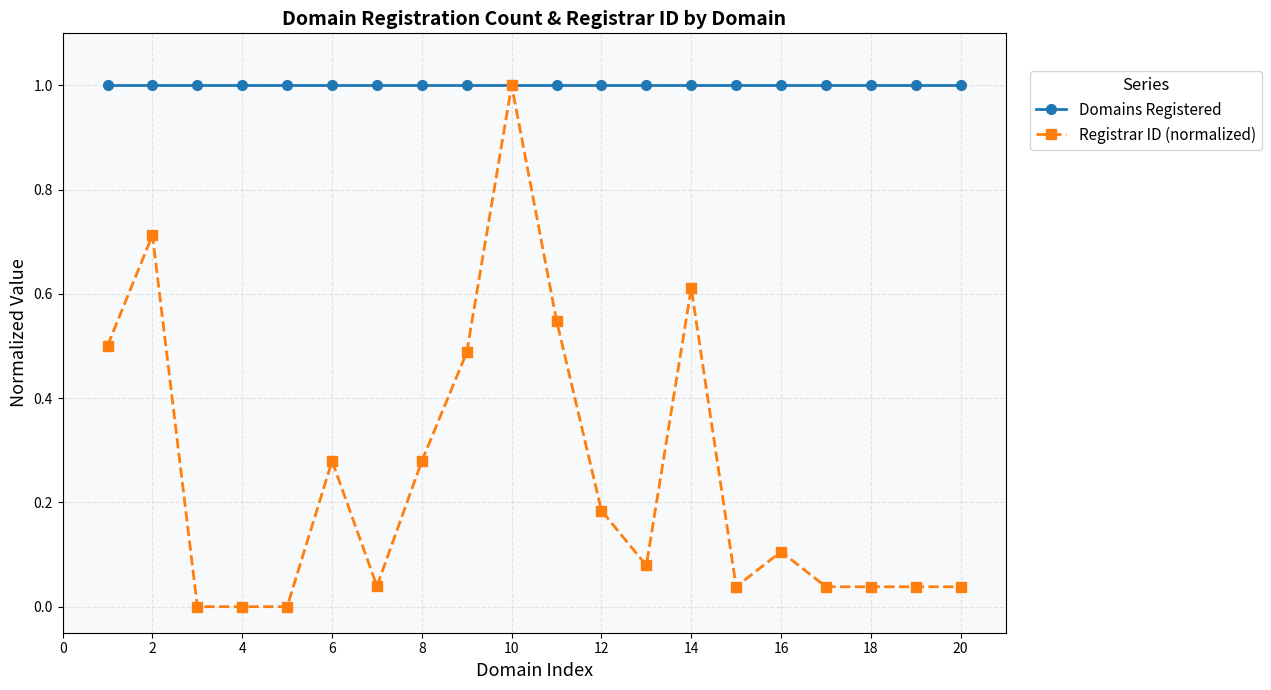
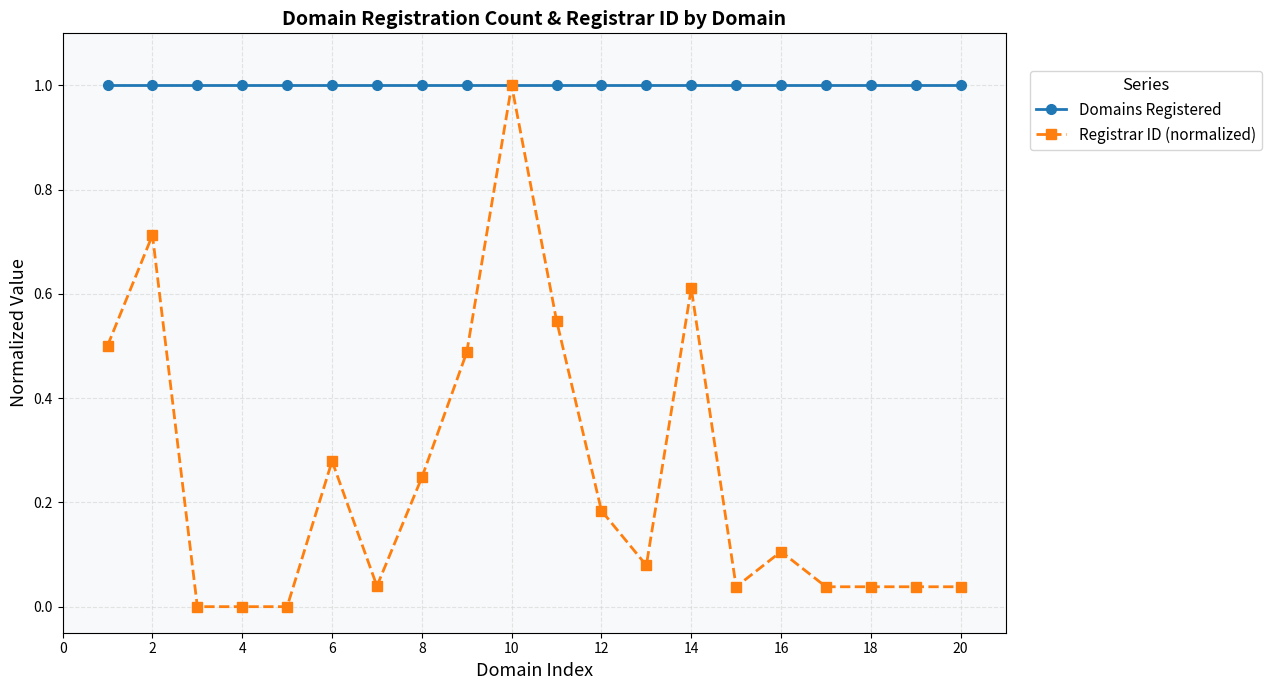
Registrar ID (normalized), 8: 0.28 -> 0.25
